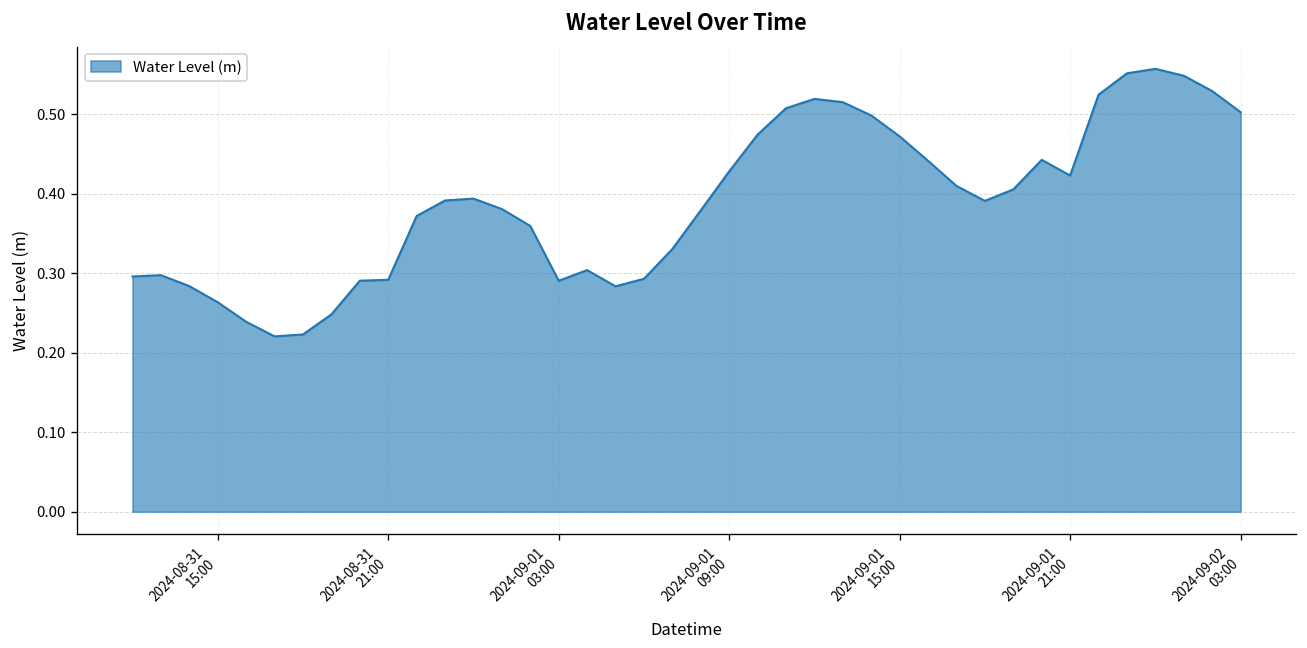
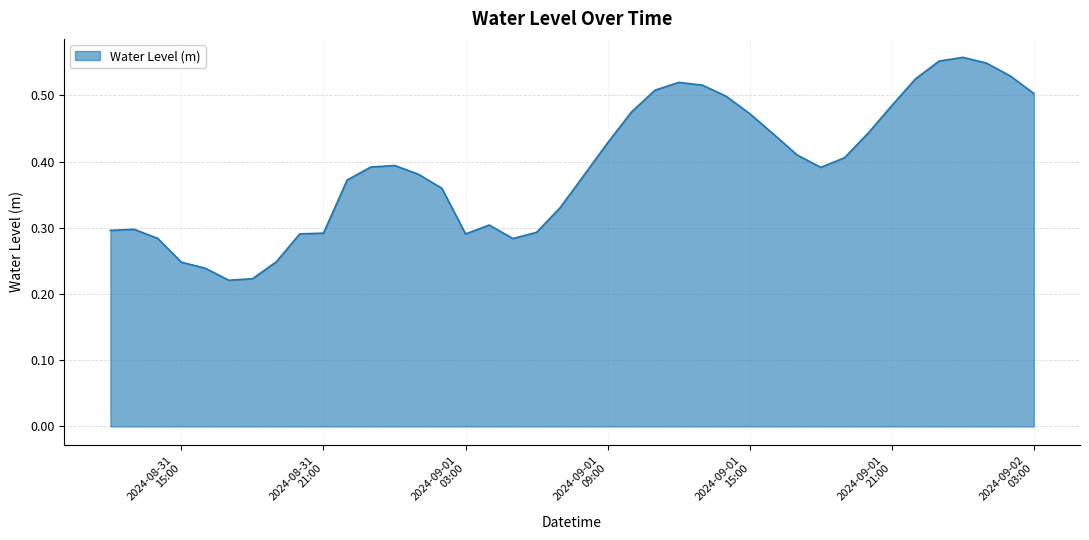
2024-08-31 15:00: 0.26 -> 0.25
2024-09-01 21:00: 0.42 -> 0.48
